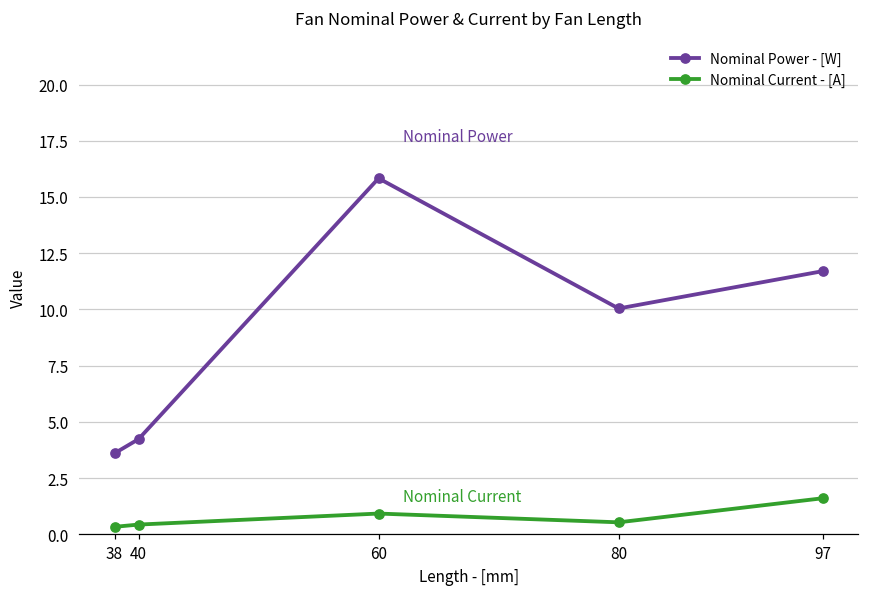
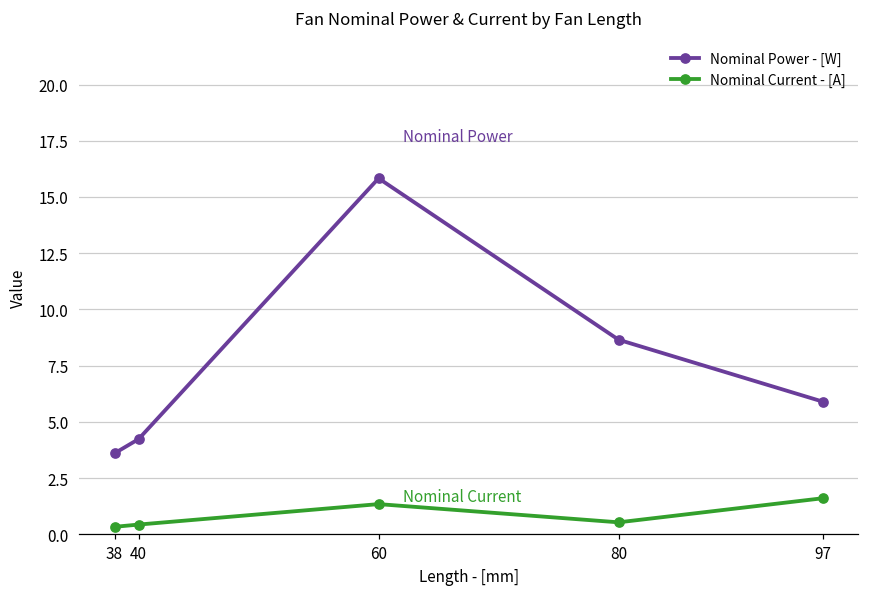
Nominal Current - [A], 60: 0.9 -> 1.3
Nominal Power - [W], 80: 10.0 -> 8.7
Nominal Power - [W], 97: 11.7 -> 5.9
